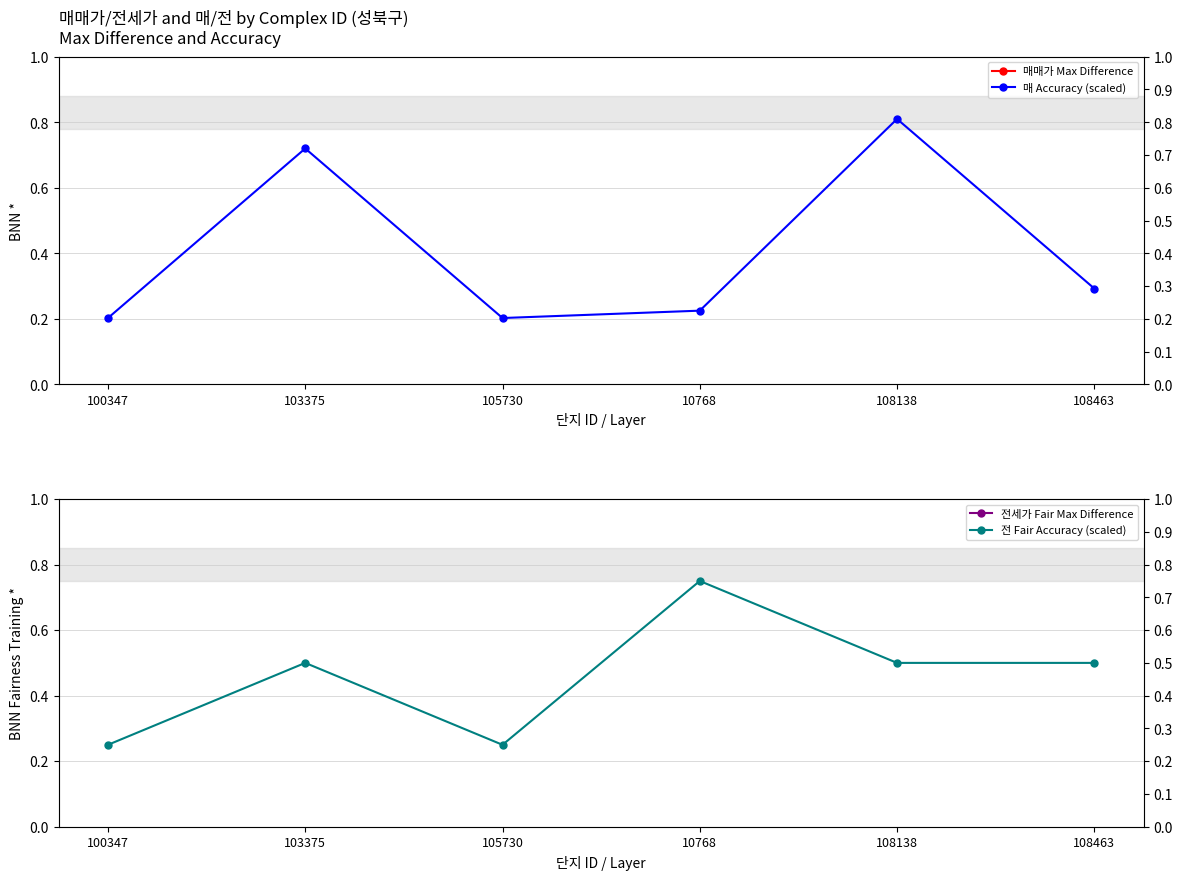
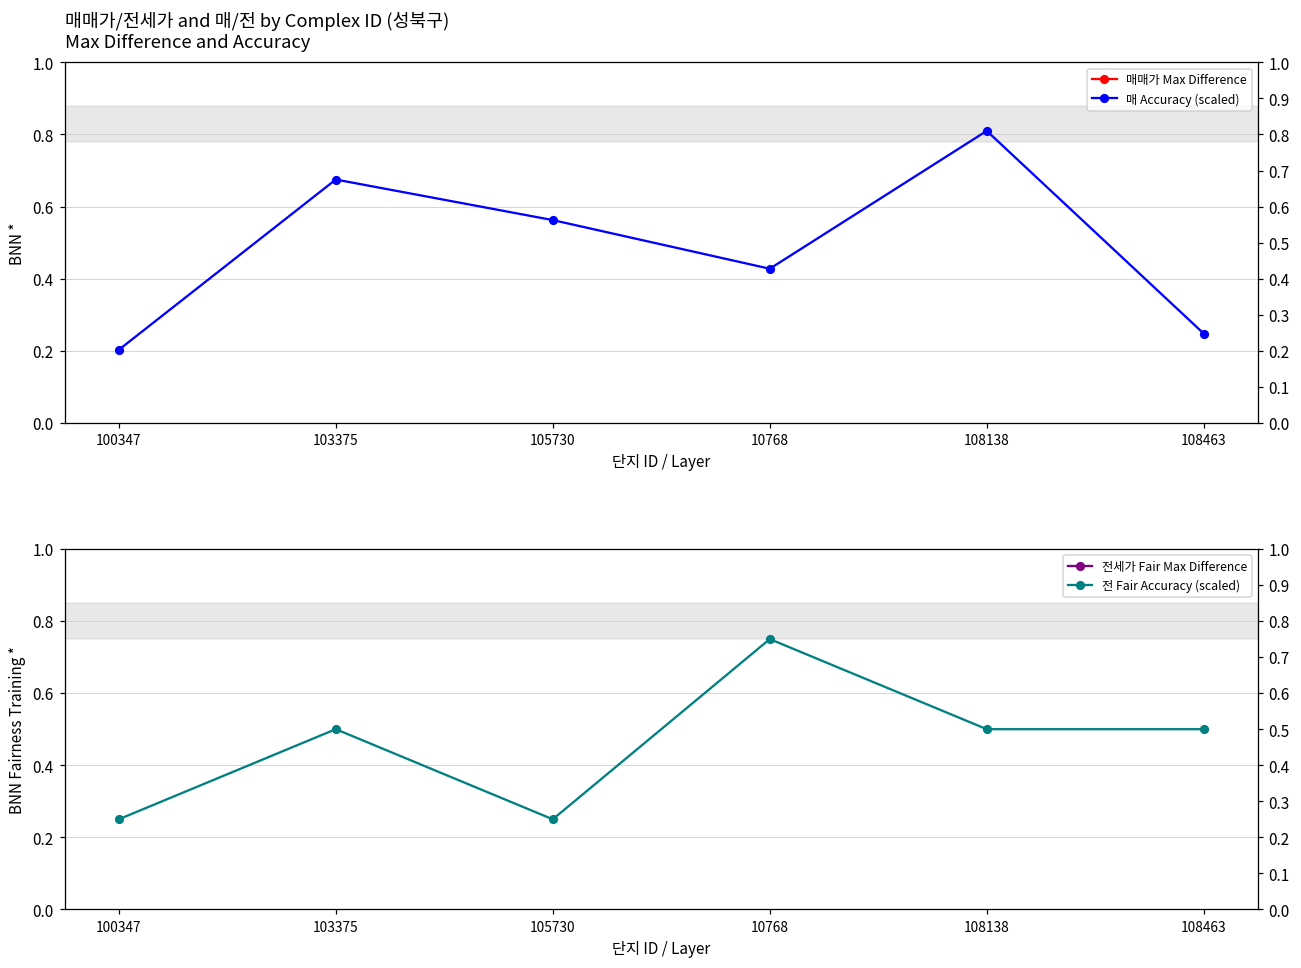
매매가/전세가 and 매/전 by Complex ID (성북구) Max Difference and Accuracy, 매 Accuracy (scaled), 103375: 0.72 -> 0.68
매매가/전세가 and 매/전 by Complex ID (성북구) Max Difference and Accuracy, 매 Accuracy (scaled), 105730: 0.20 -> 0.56
매매가/전세가 and 매/전 by Complex ID (성북구) Max Difference and Accuracy, 매 Accuracy (scaled), 10768: 0.23 -> 0.43
매매가/전세가 and 매/전 by Complex ID (성북구) Max Difference and Accuracy, 매 Accuracy (scaled), 108463: 0.29 -> 0.25
